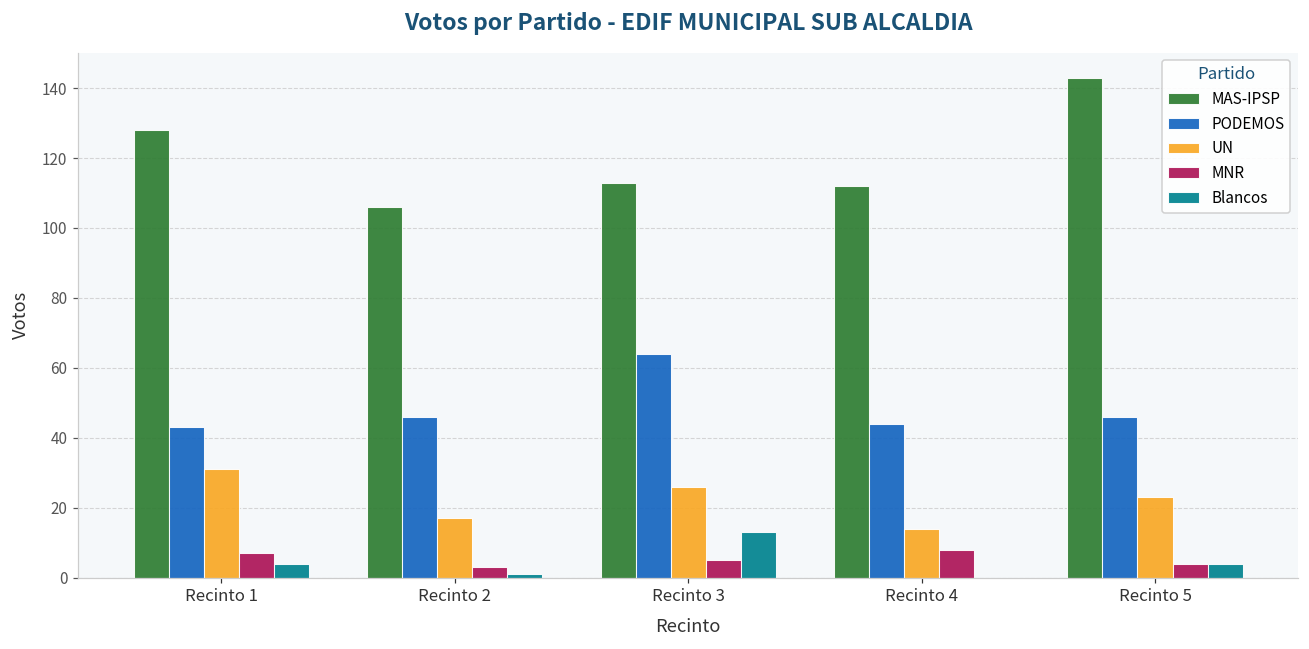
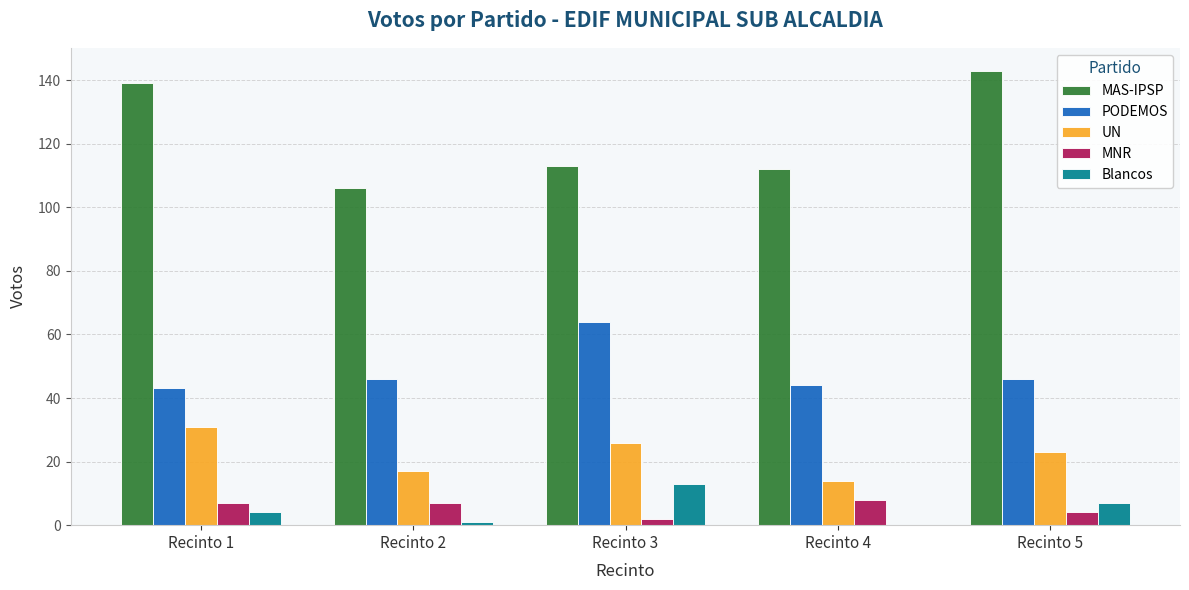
MAS-IPSP, Recinto 1: 128 -> 139
MNR, Recinto 2: 3 -> 7
MNR, Recinto 3: 5 -> 2
Blancos, Recinto 5: 4 -> 7
